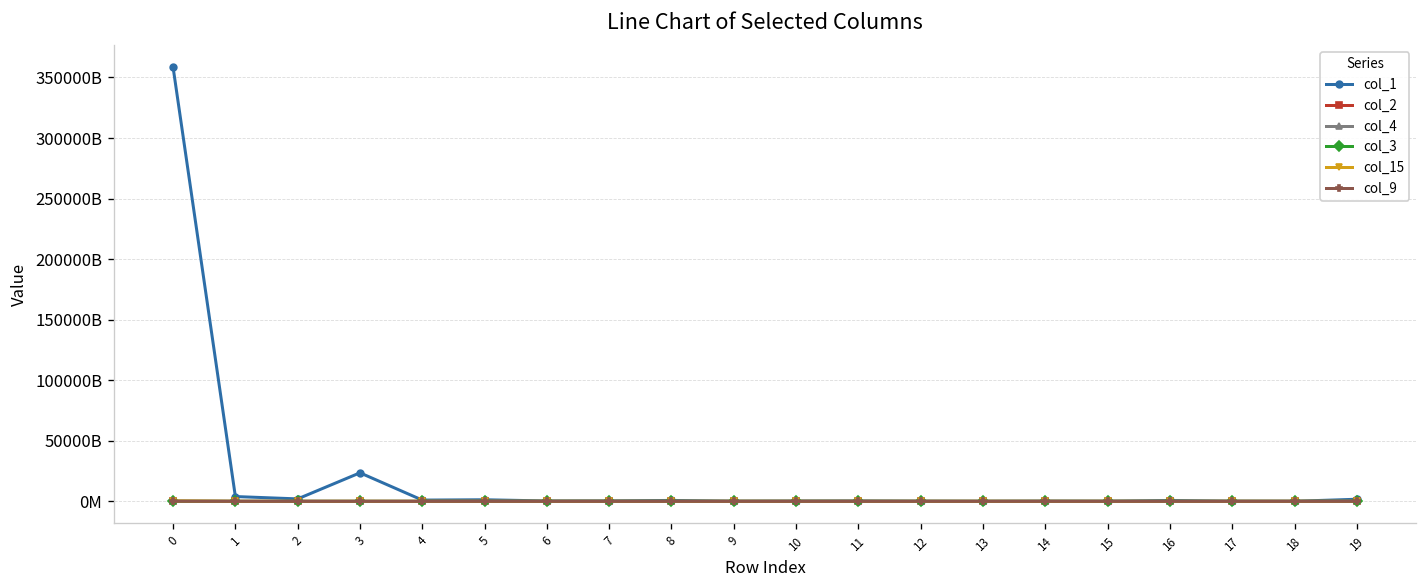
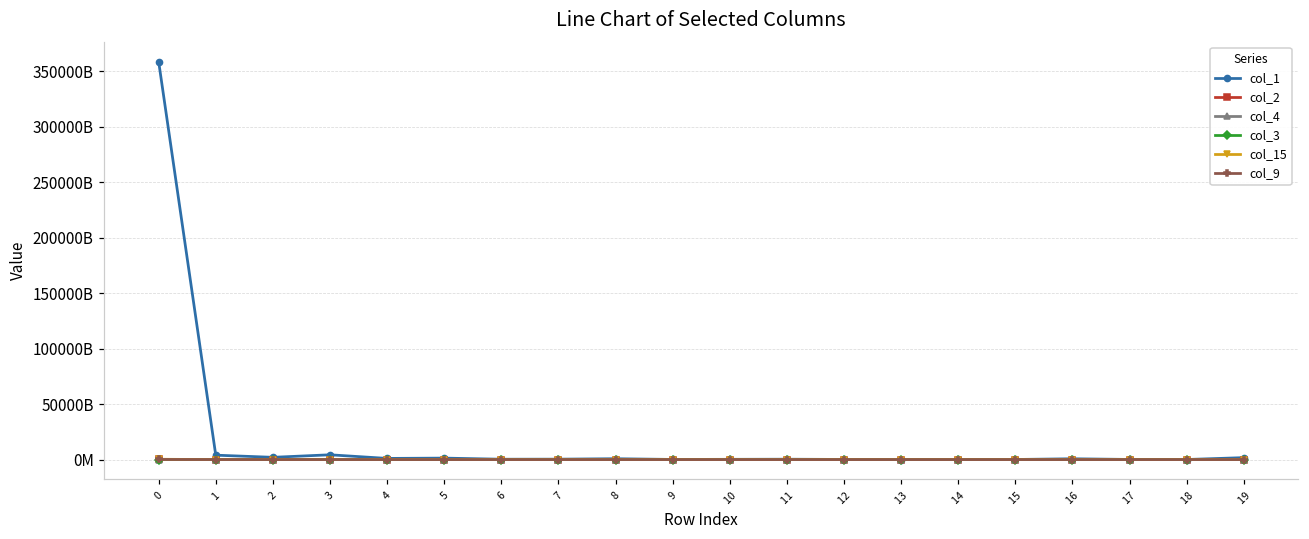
col_1, 3: 24000000000000 -> 4000000000000
